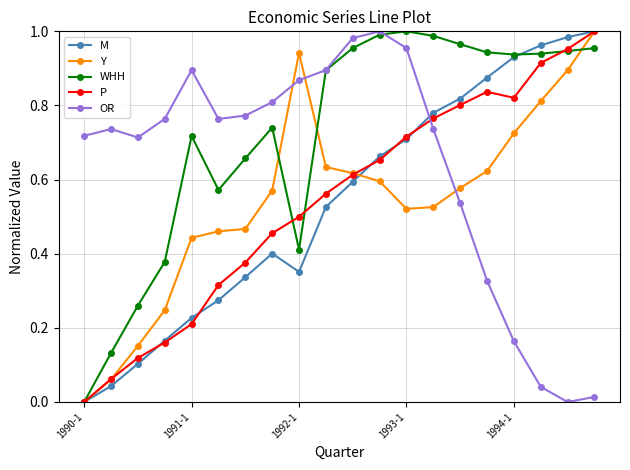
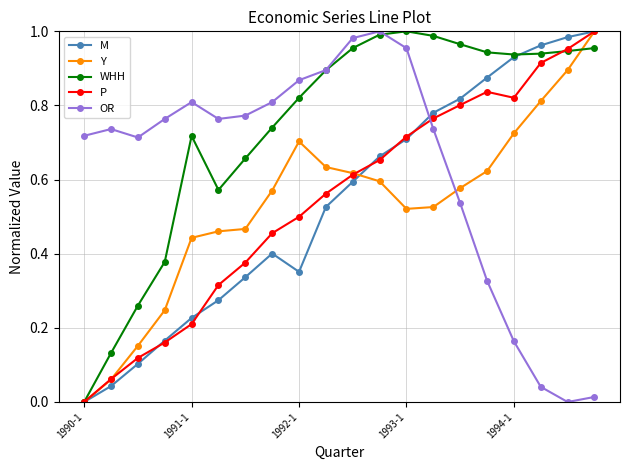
OR, 1991-1: 0.90 -> 0.81
Y, 1992-1: 0.94 -> 0.70
WHH, 1992-1: 0.41 -> 0.82
